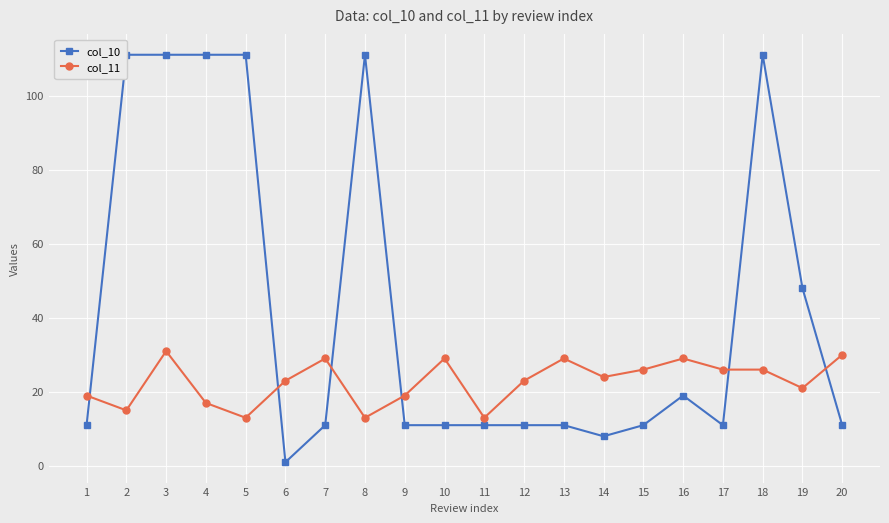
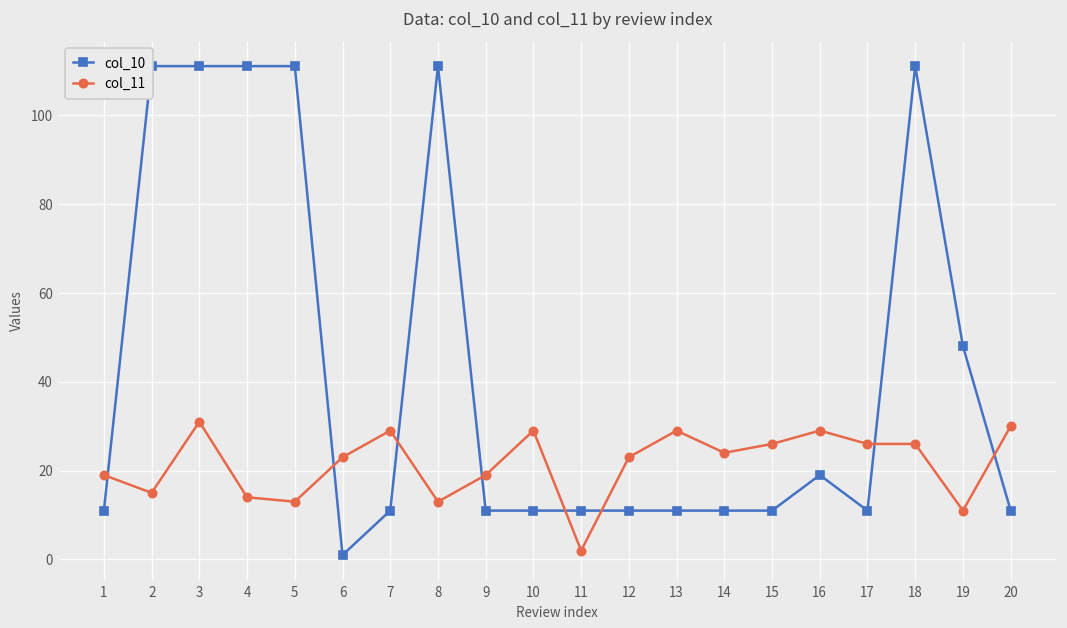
col_11, 4: 17 -> 14
col_11, 11: 13 -> 2
col_10, 14: 8 -> 11
col_11, 19: 21 -> 11
